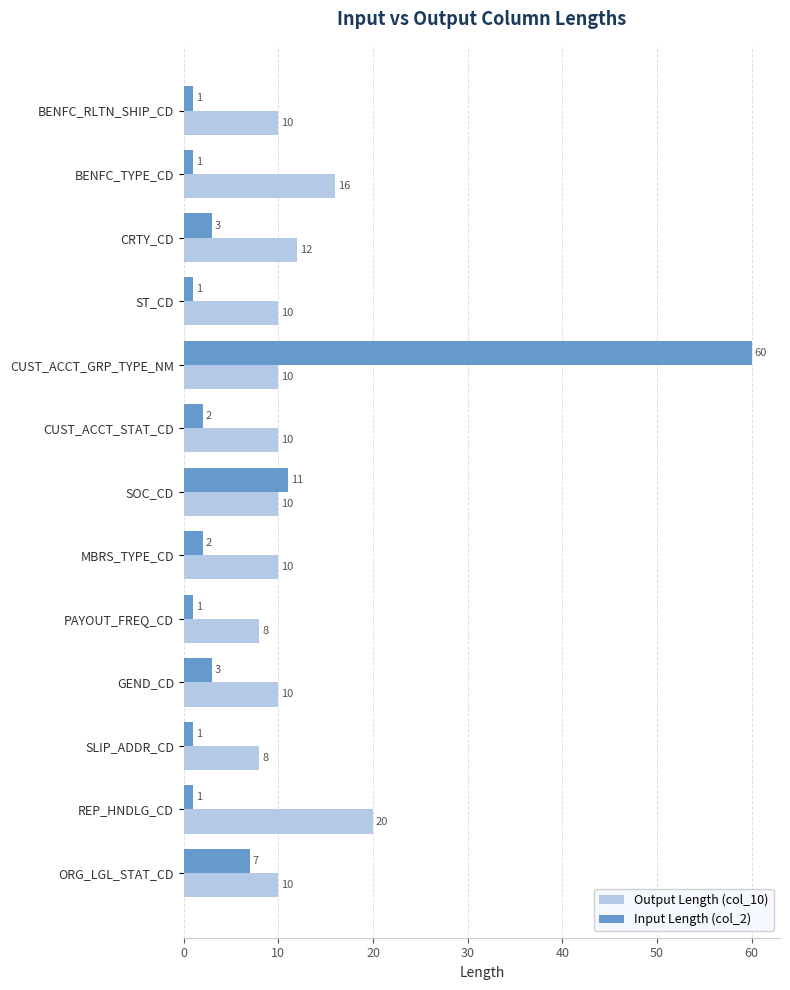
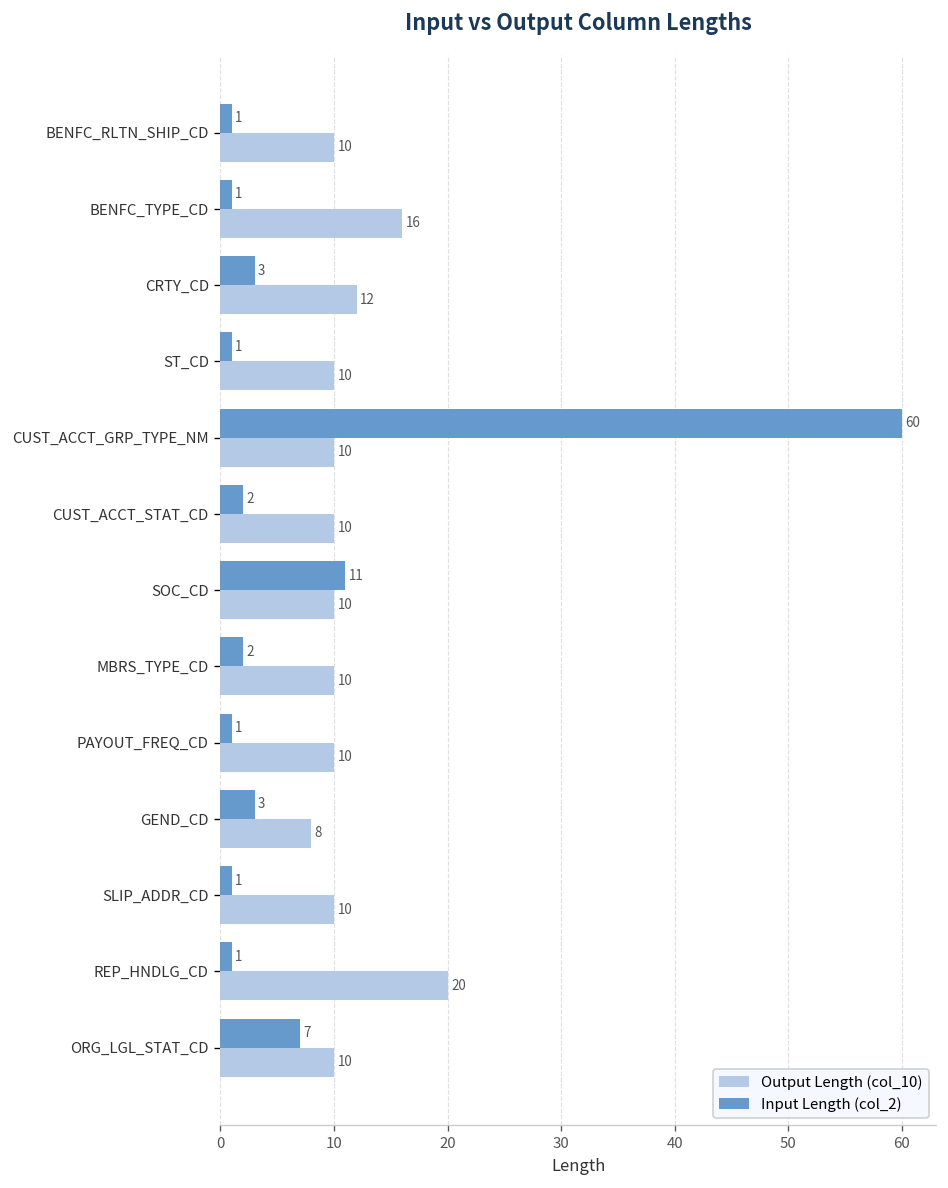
Output Length (col_10), PAYOUT_FREQ_CD: 8 -> 10
Output Length (col_10), GEND_CD: 10 -> 8
Output Length (col_10), SLIP_ADDR_CD: 8 -> 10
